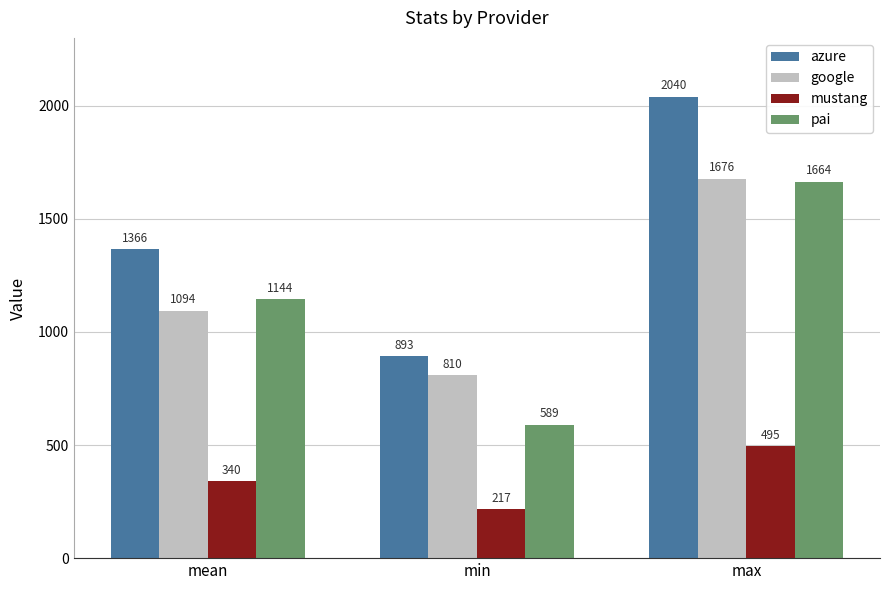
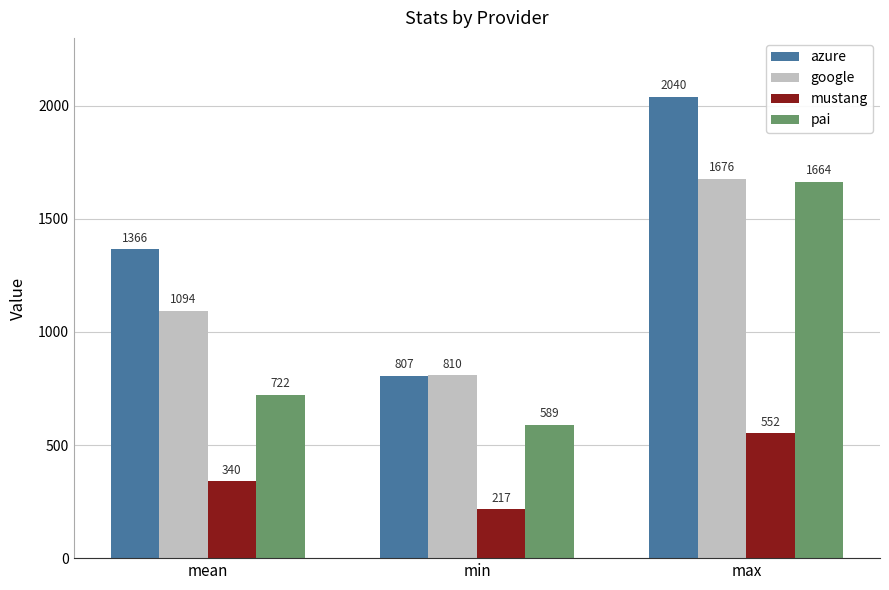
pai, mean: 1144 -> 722
azure, min: 893 -> 807
mustang, max: 495 -> 552
